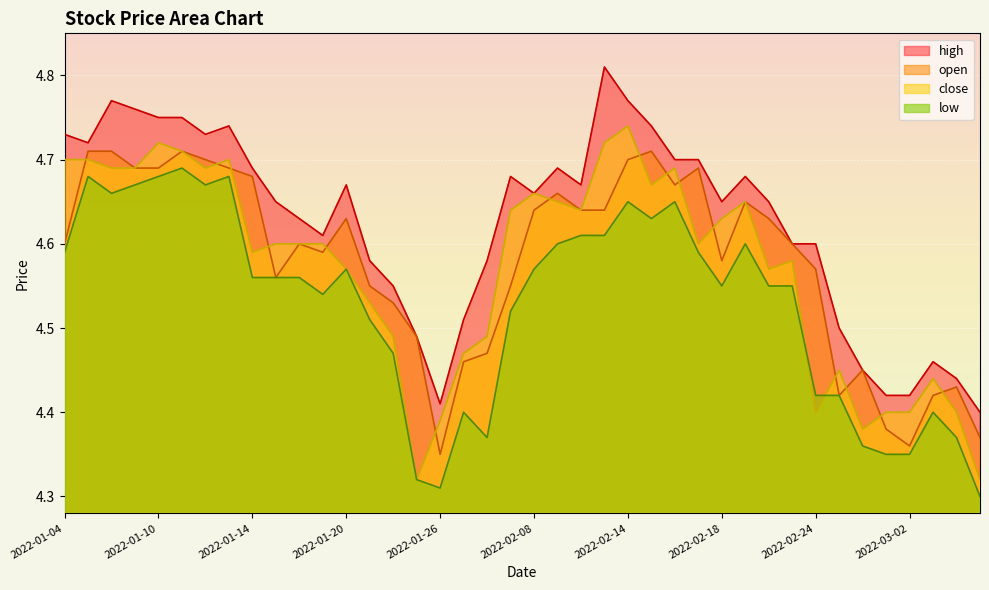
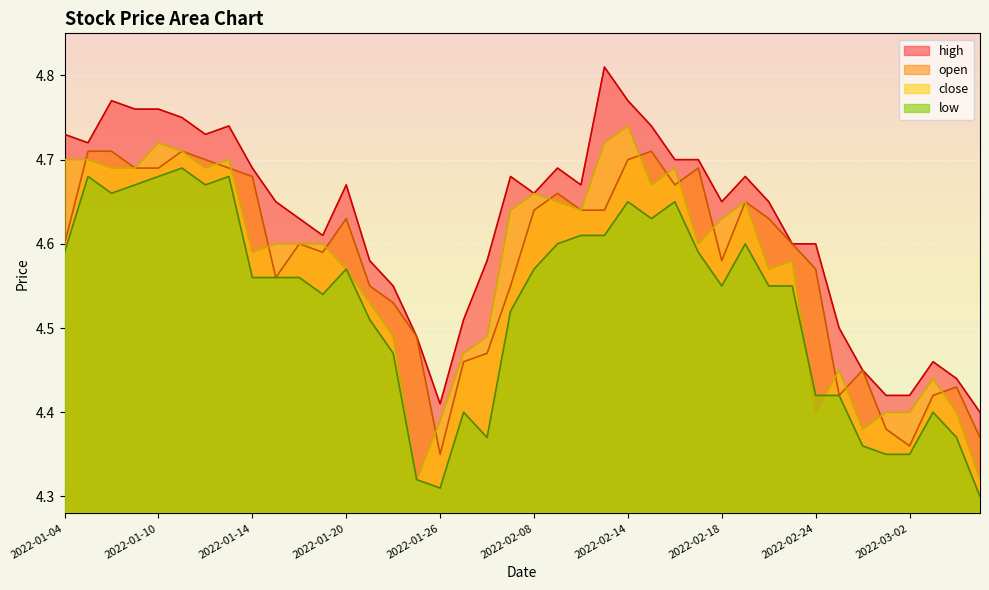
high, 2022-01-10: 4.75 -> 4.76
